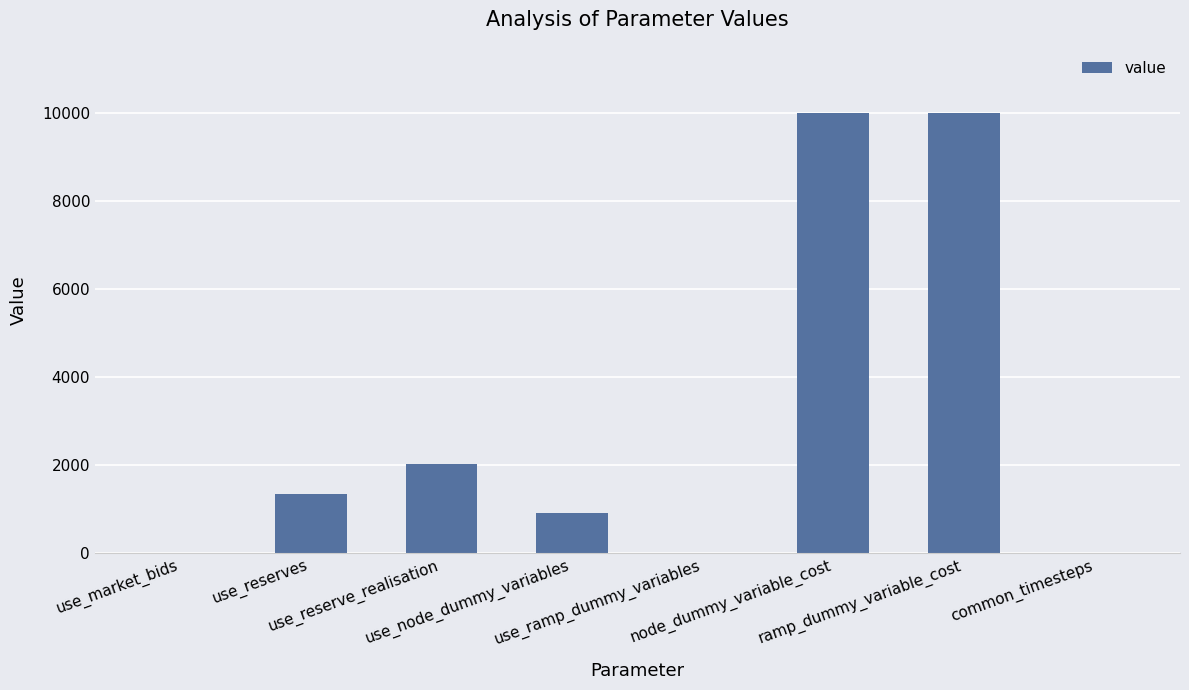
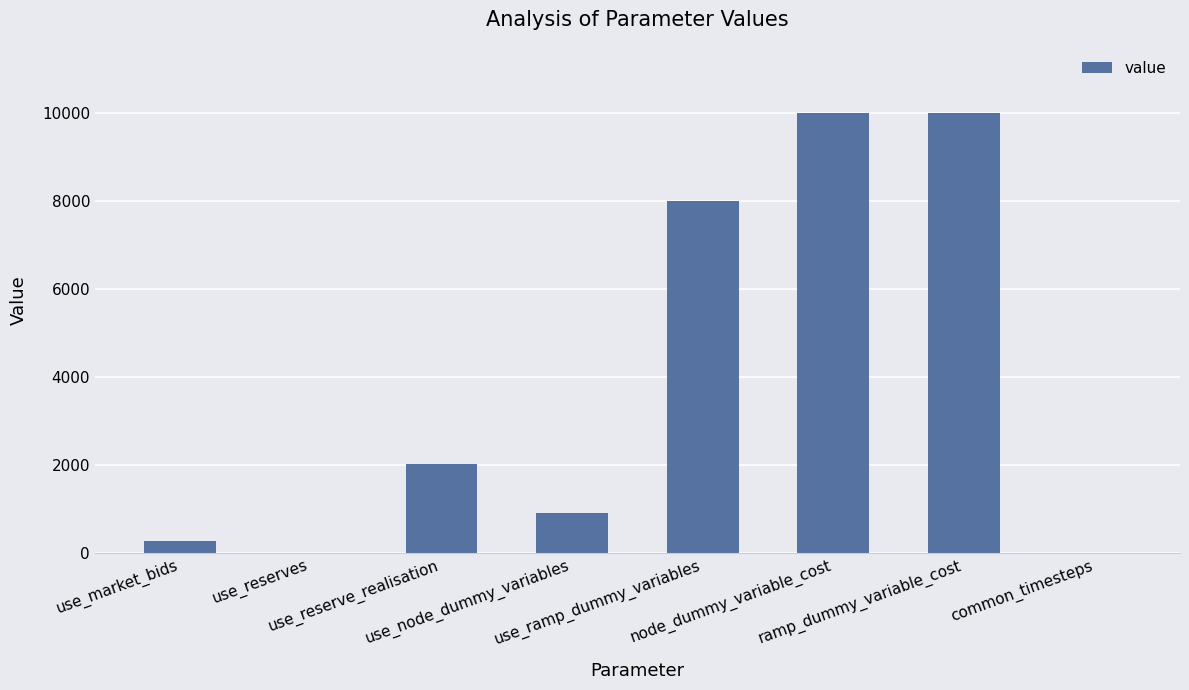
use_market_bids: 0 -> 300
use_reserves: 1400 -> 0
use_ramp_dummy_variables: 0 -> 8000
